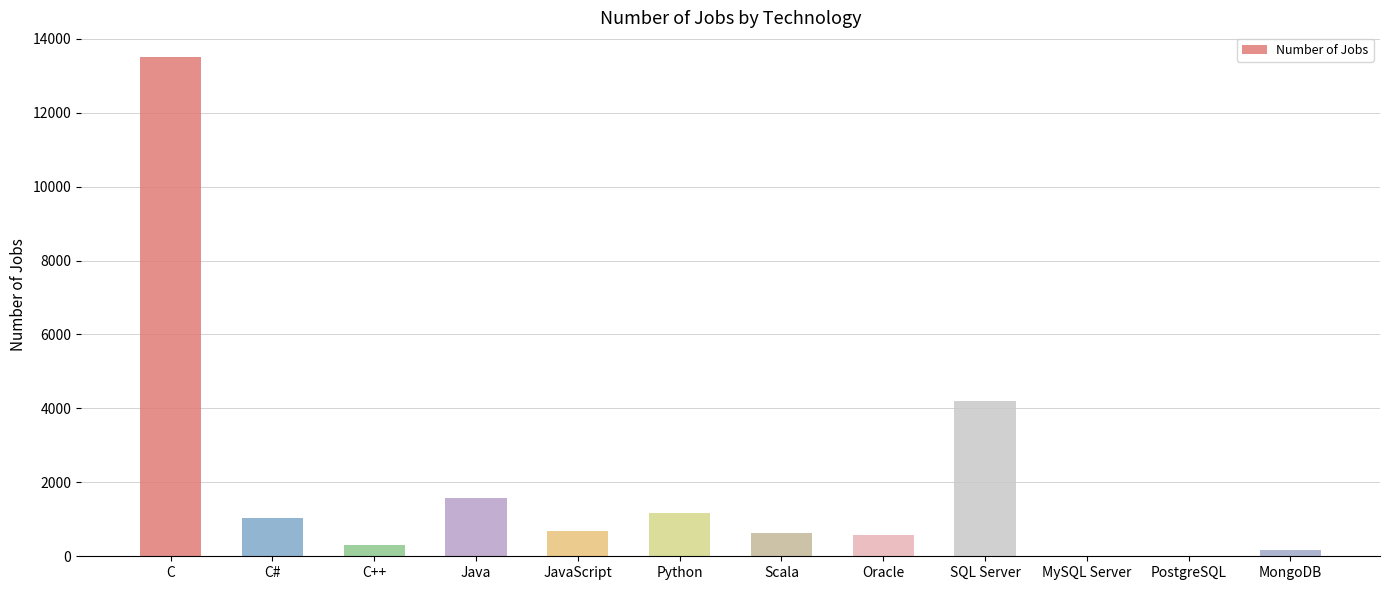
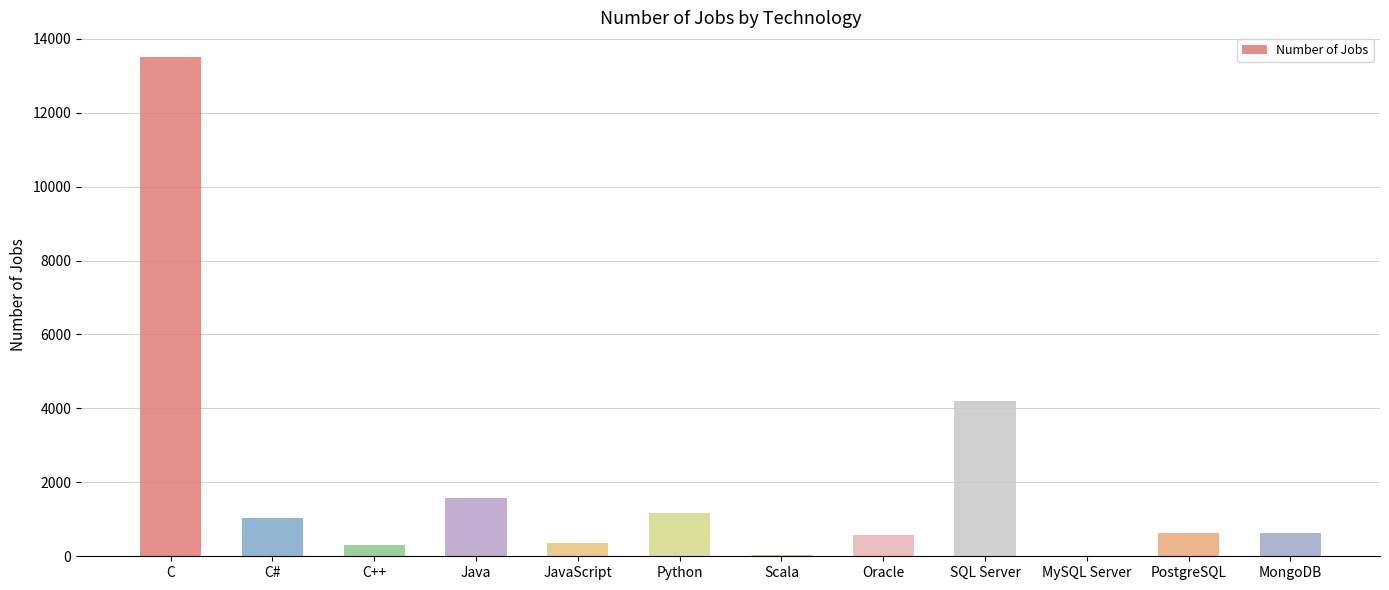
JavaScript: 700 -> 400
Scala: 600 -> 0
PostgreSQL: 0 -> 600
MongoDB: 200 -> 600
